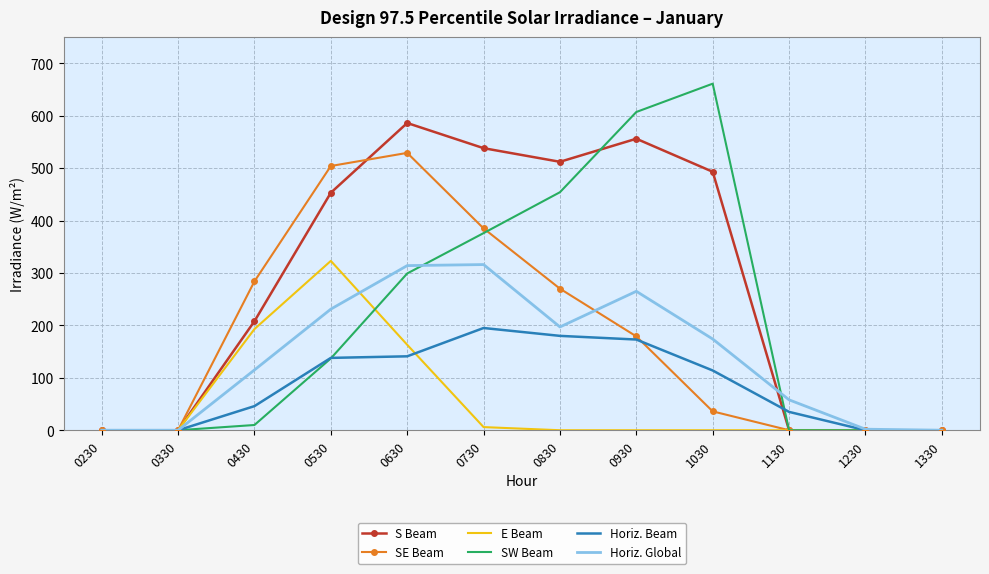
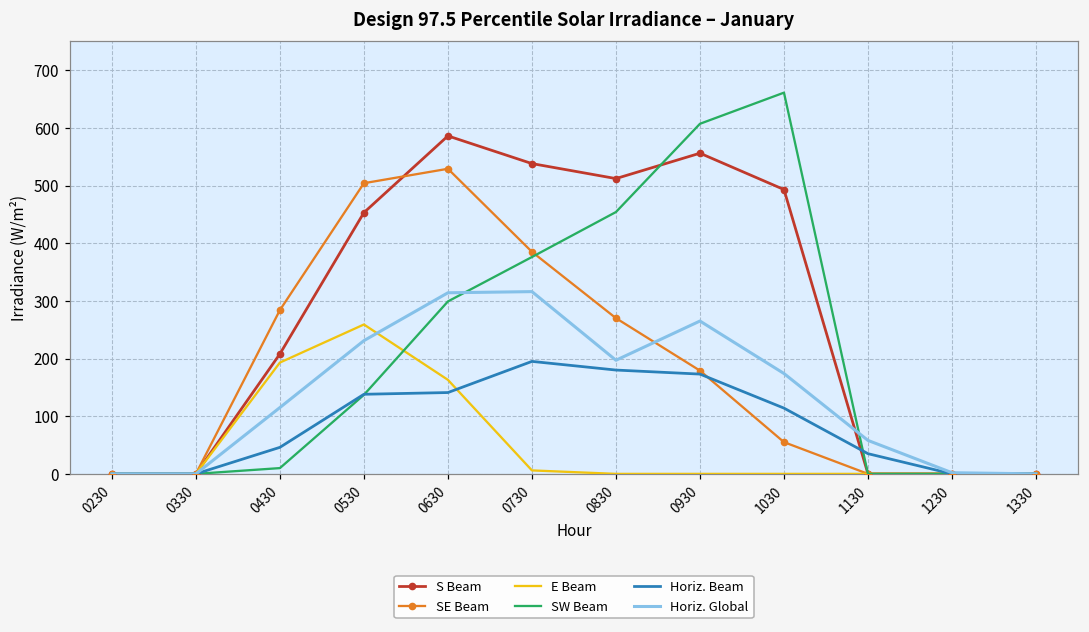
E Beam, 0530: 320 -> 260
SE Beam, 1030: 40 -> 60
